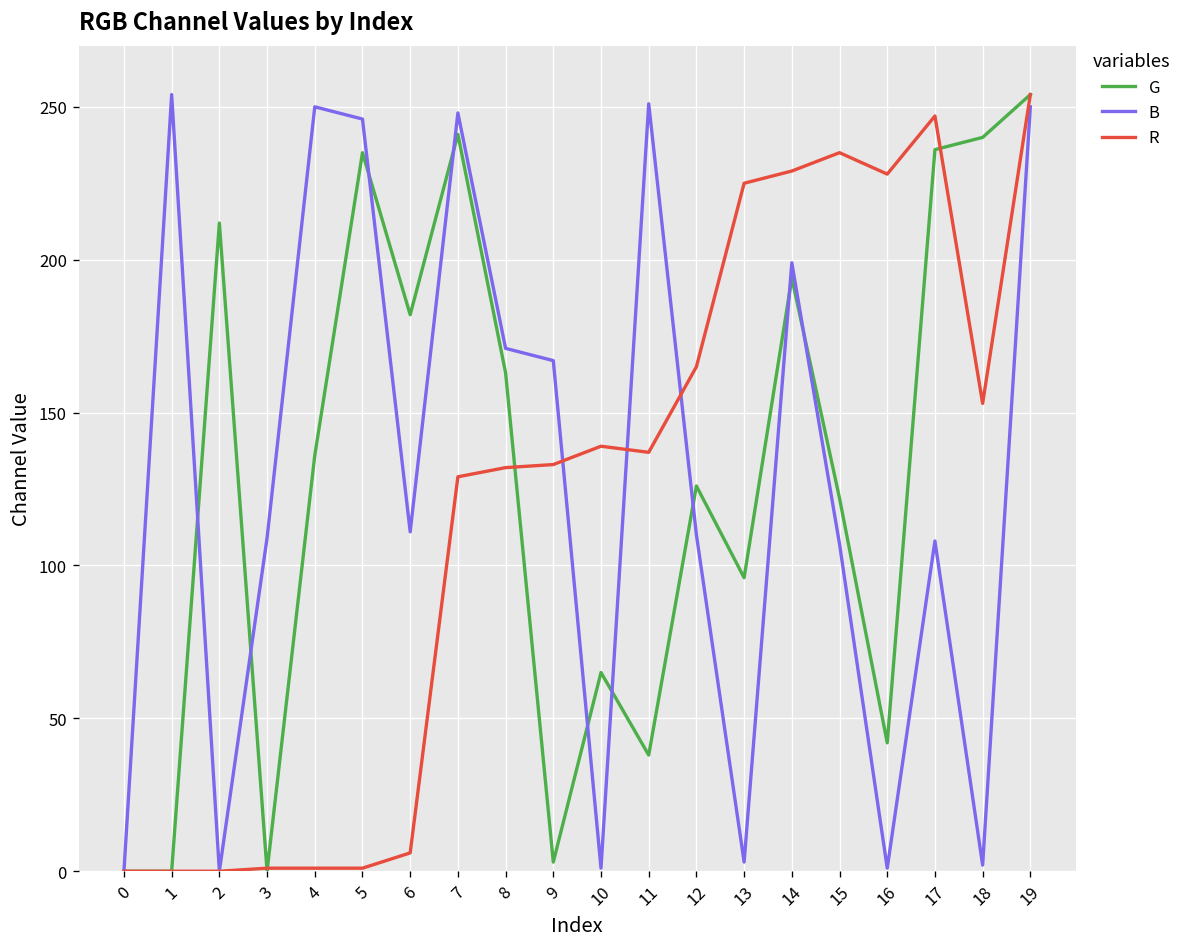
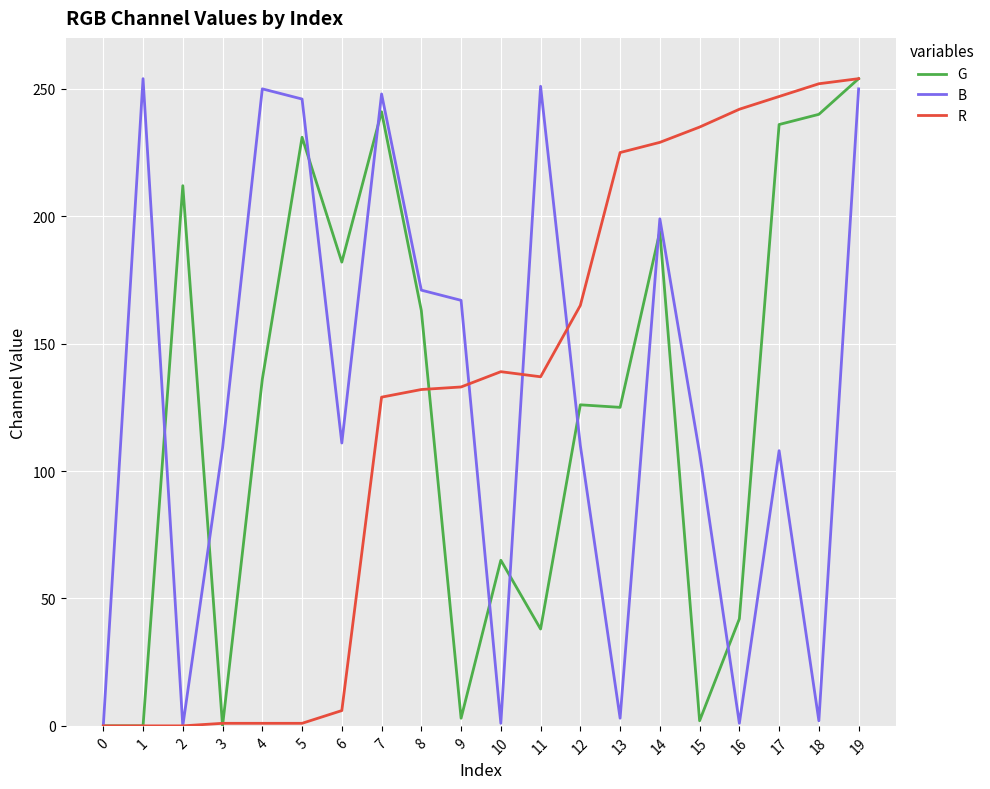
G, 5: 235 -> 231
G, 13: 96 -> 125
G, 15: 122 -> 2
R, 16: 228 -> 242
R, 18: 153 -> 252
